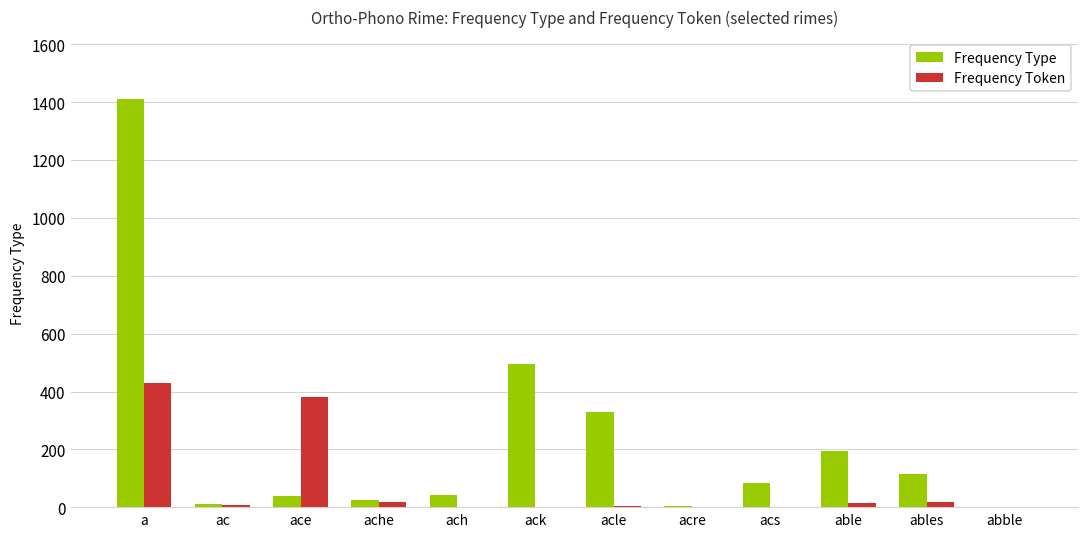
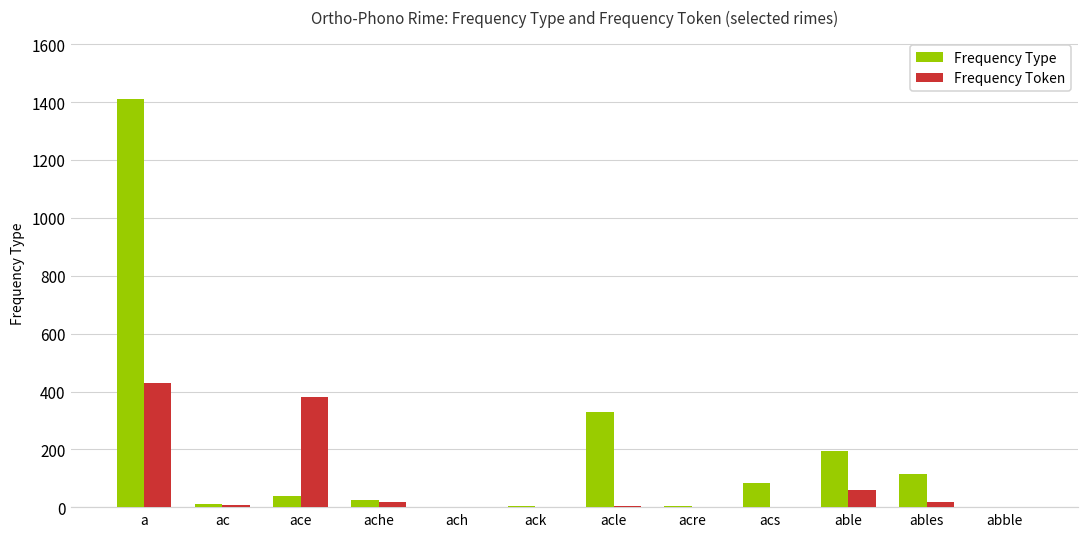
Frequency Type, ach: 40 -> 0
Frequency Type, ack: 500 -> 0
Frequency Token, able: 20 -> 60
